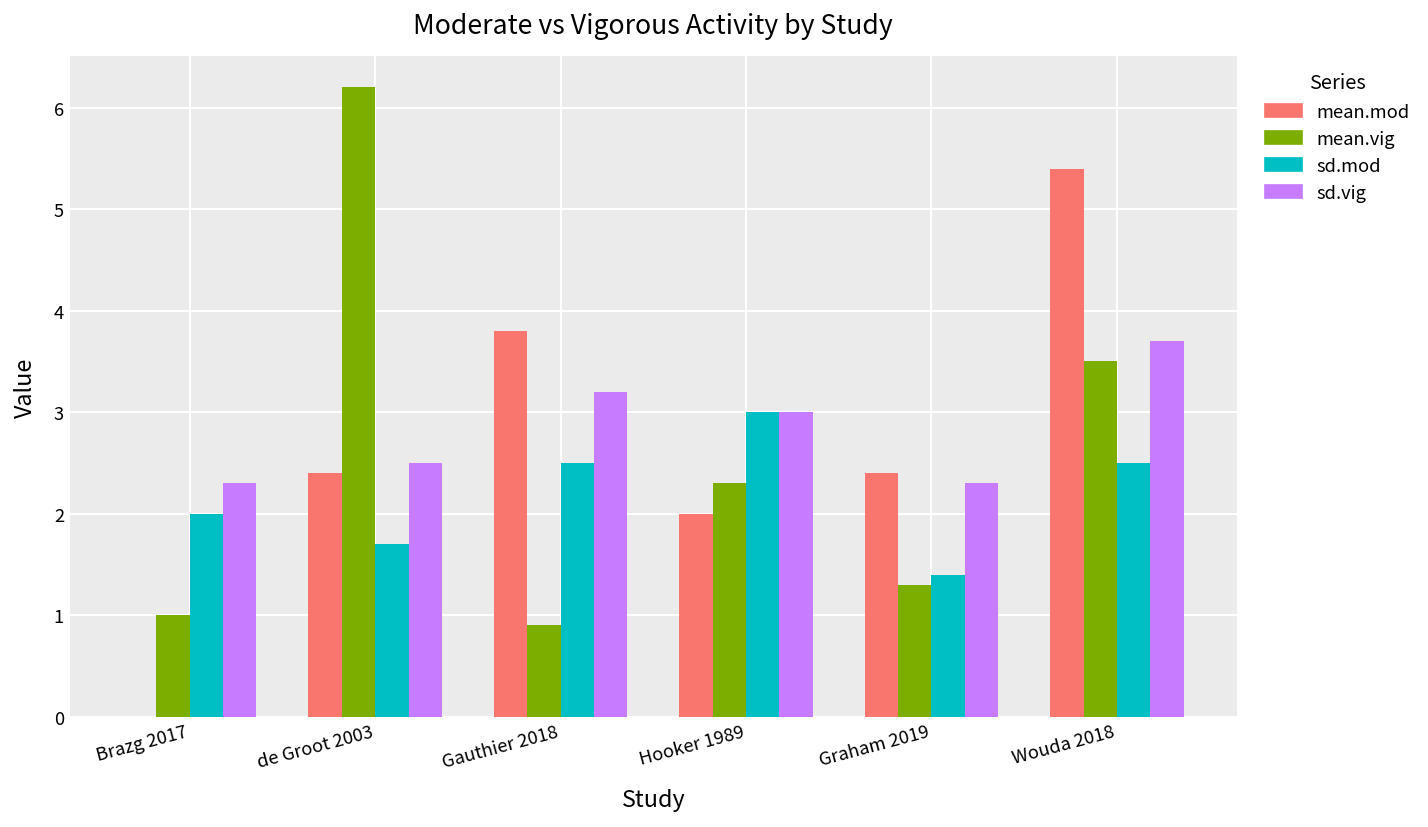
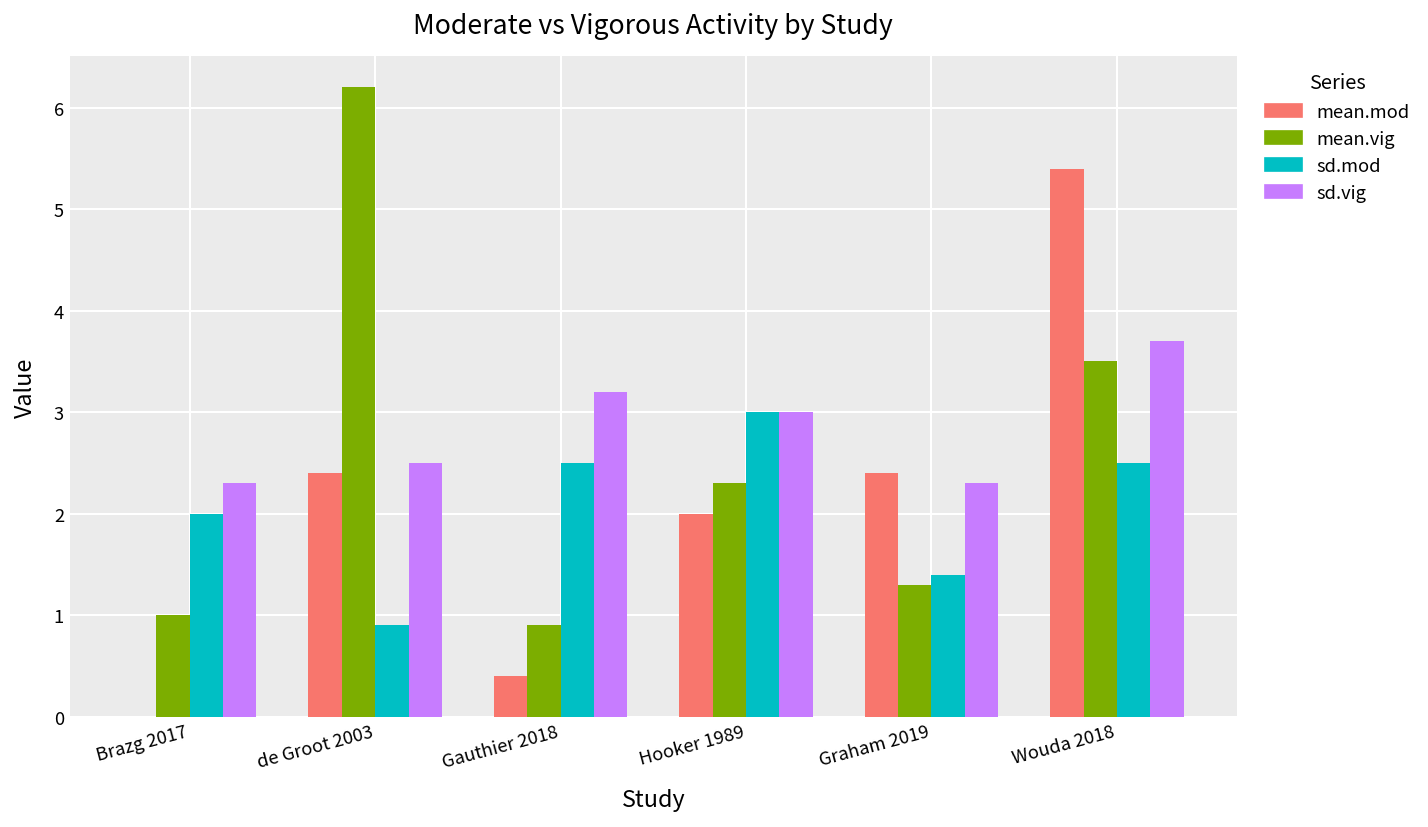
sd.mod, de Groot 2003: 1.7 -> 0.9
mean.mod, Gauthier 2018: 3.8 -> 0.4
